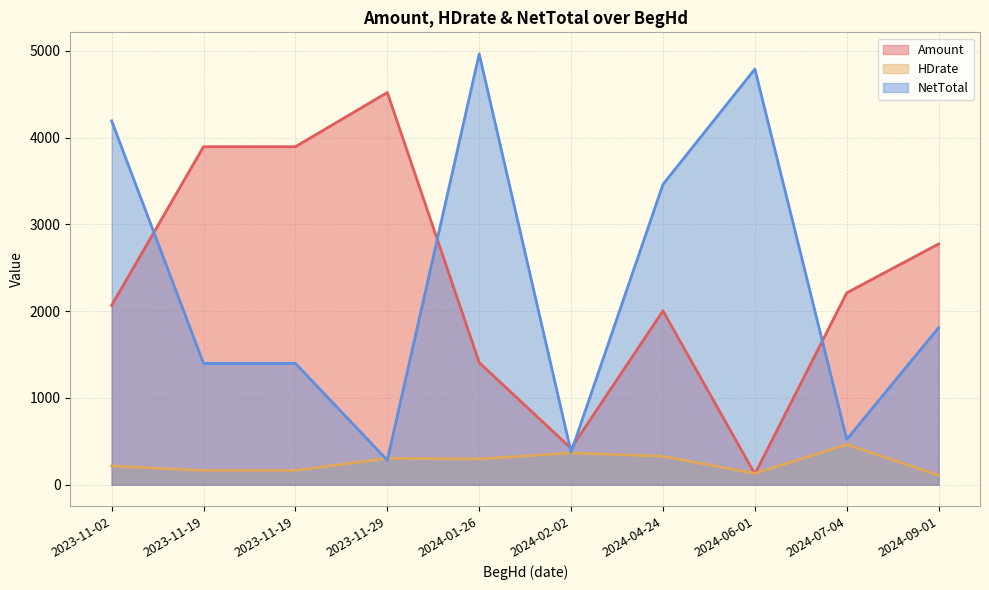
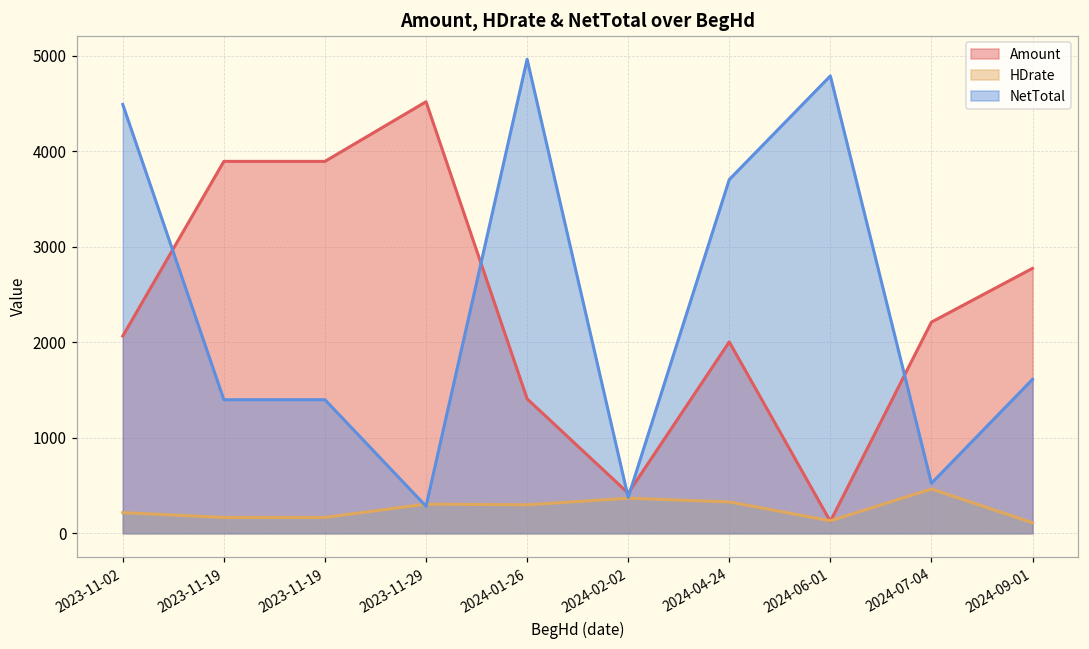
NetTotal, 2023-11-02: 4200 -> 4500
NetTotal, 2024-04-24: 3500 -> 3700
NetTotal, 2024-09-01: 1800 -> 1600
